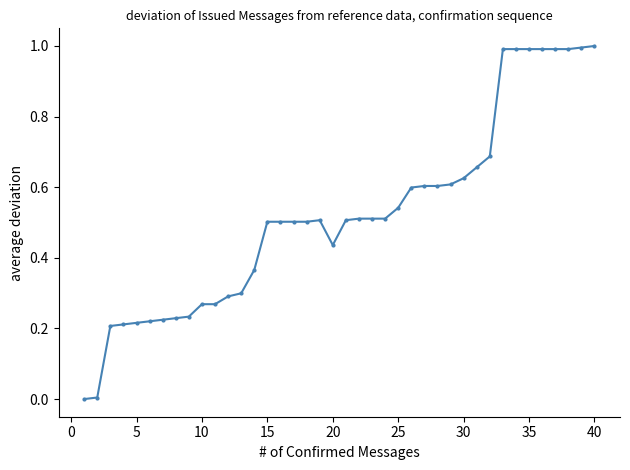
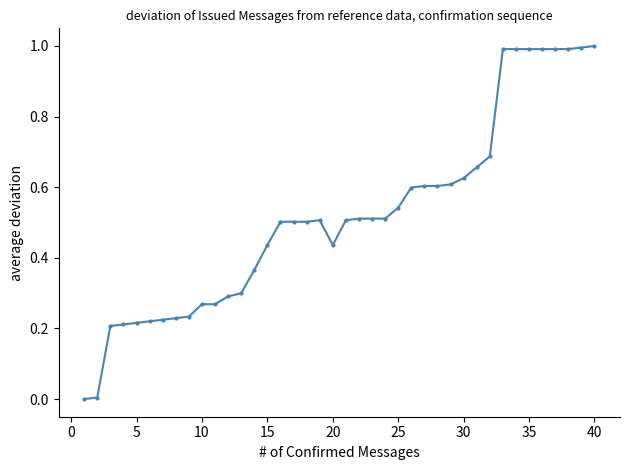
15: 0.50 -> 0.44
